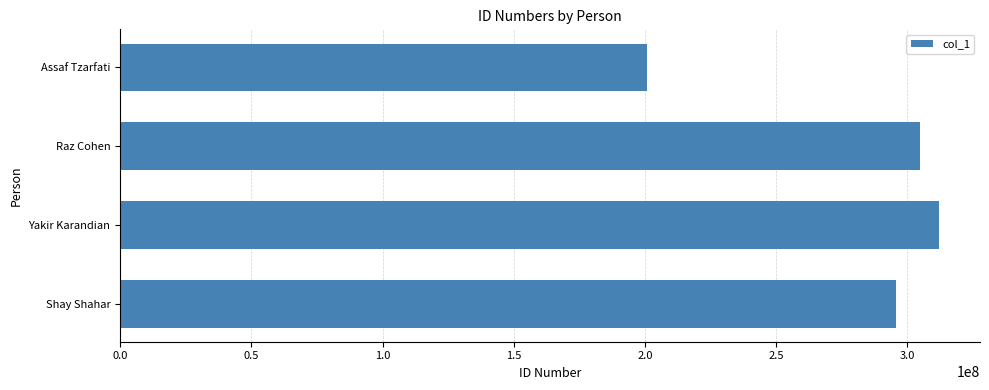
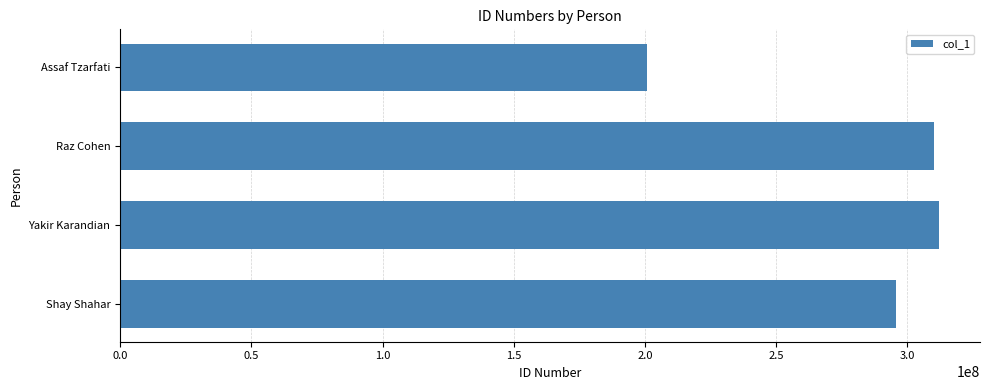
Raz Cohen: 305000000 -> 310000000
